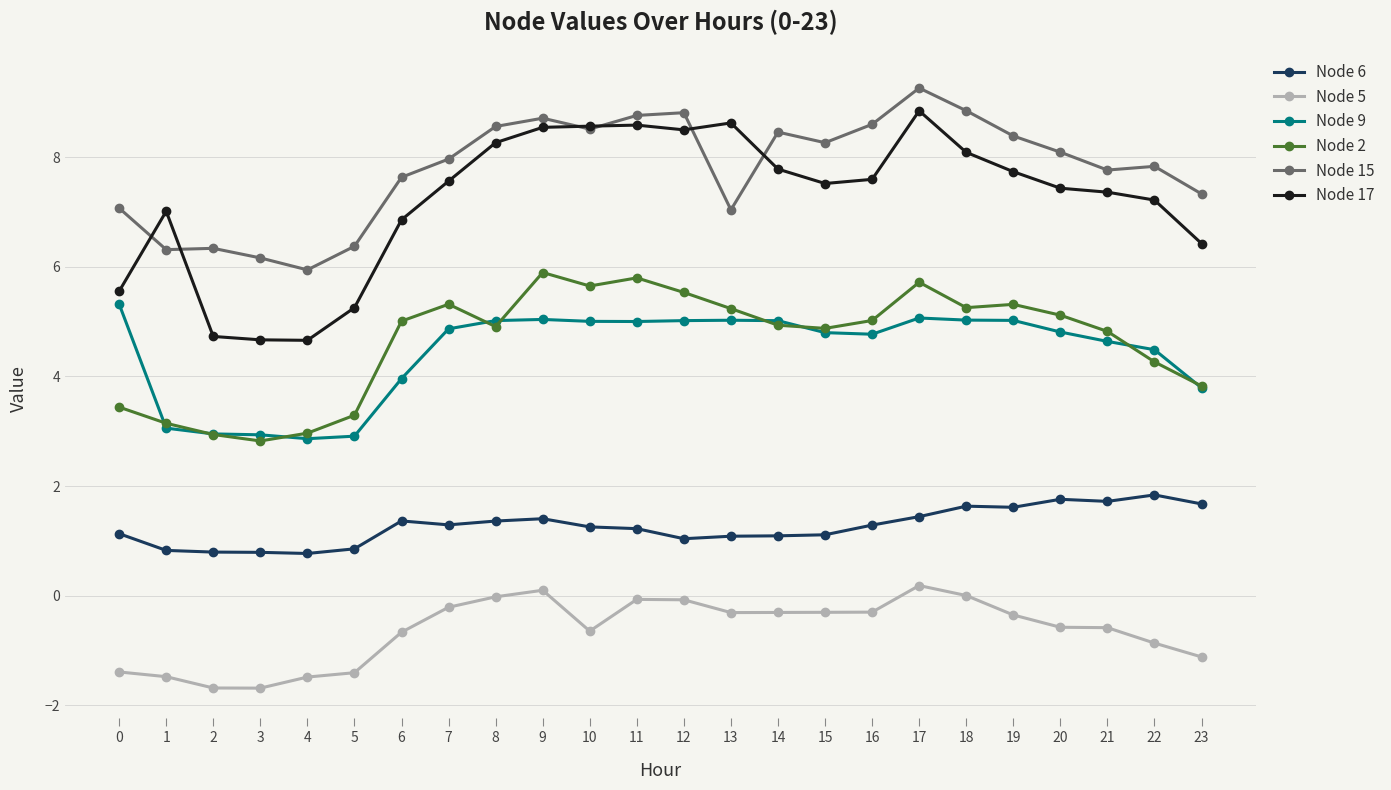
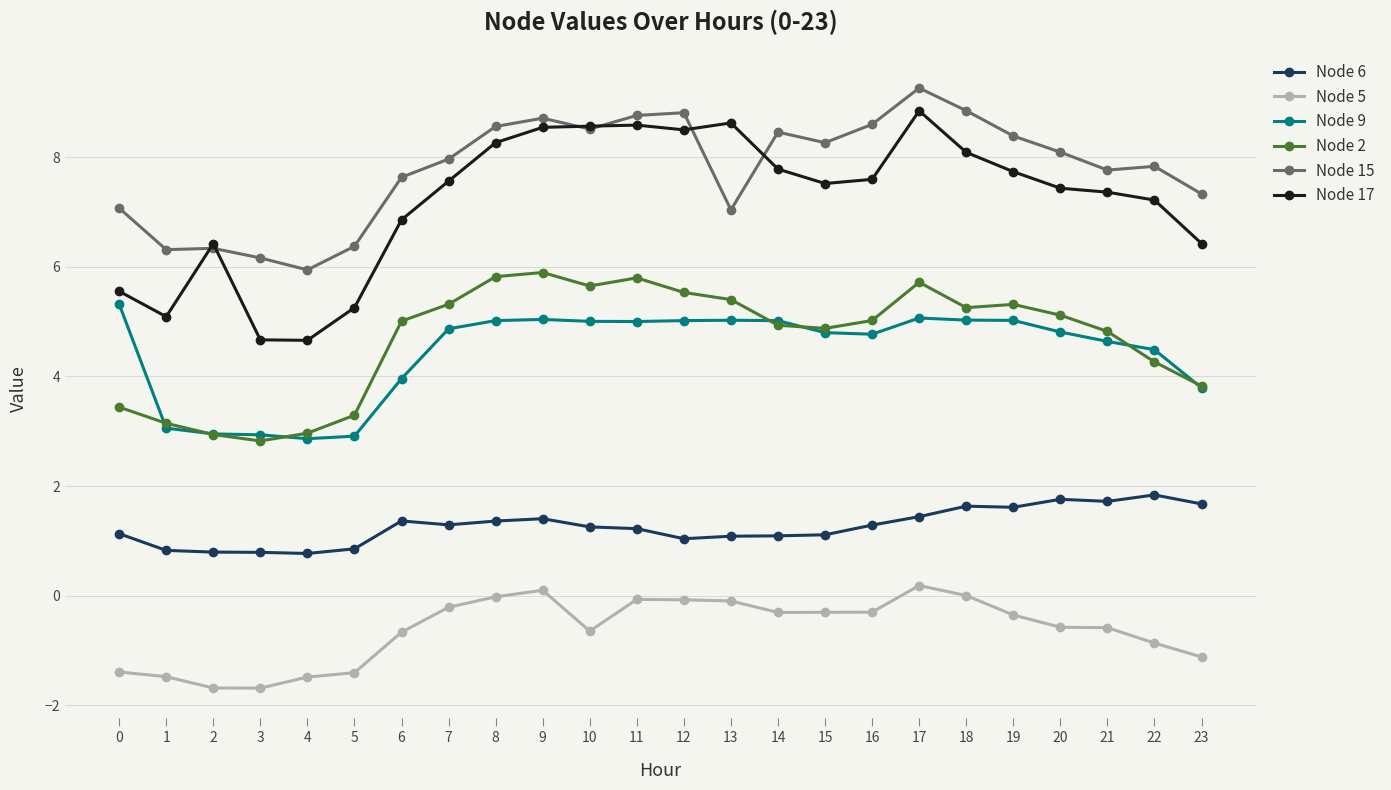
Node 17, 1: 7.0 -> 5.1
Node 17, 2: 4.7 -> 6.4
Node 2, 8: 4.9 -> 5.8
Node 5, 13: -0.3 -> -0.1
Node 2, 13: 5.2 -> 5.4
